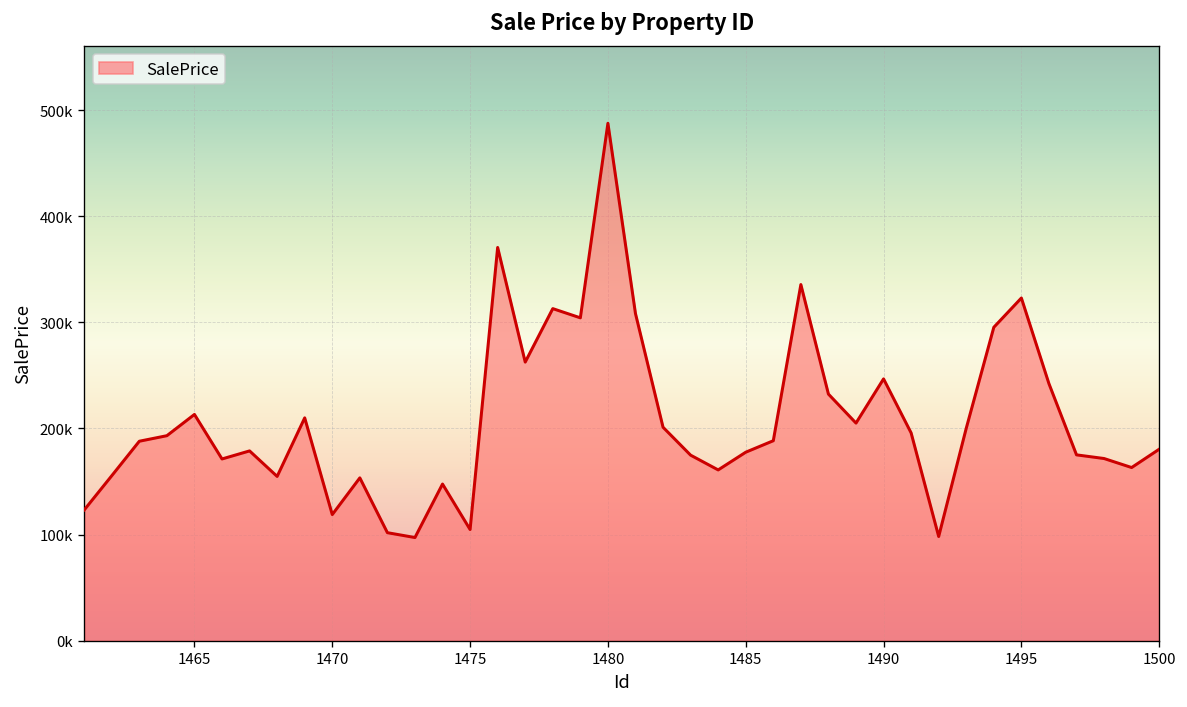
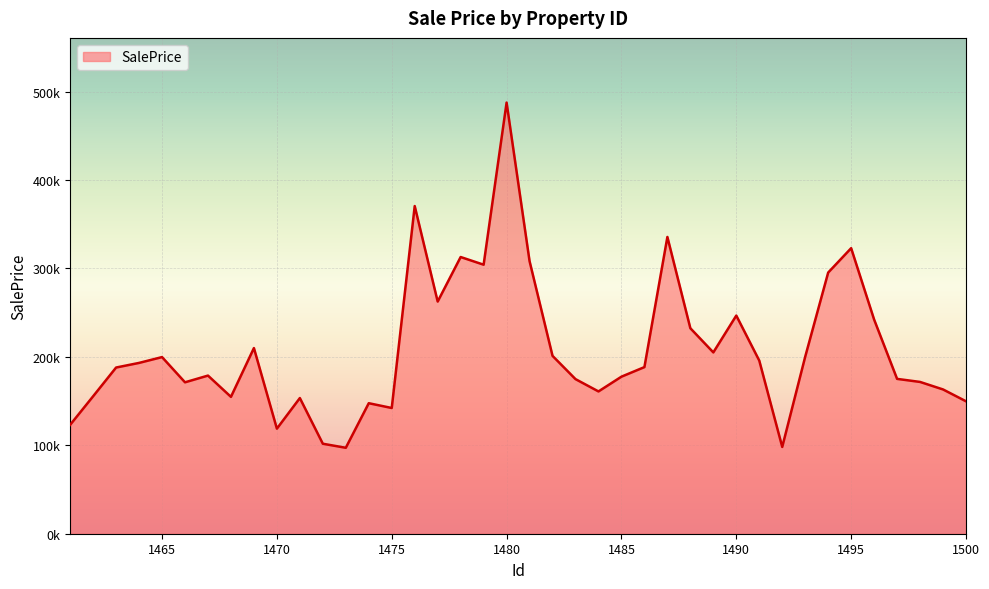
1465: 210000 -> 200000
1475: 100000 -> 140000
1500: 180000 -> 150000
